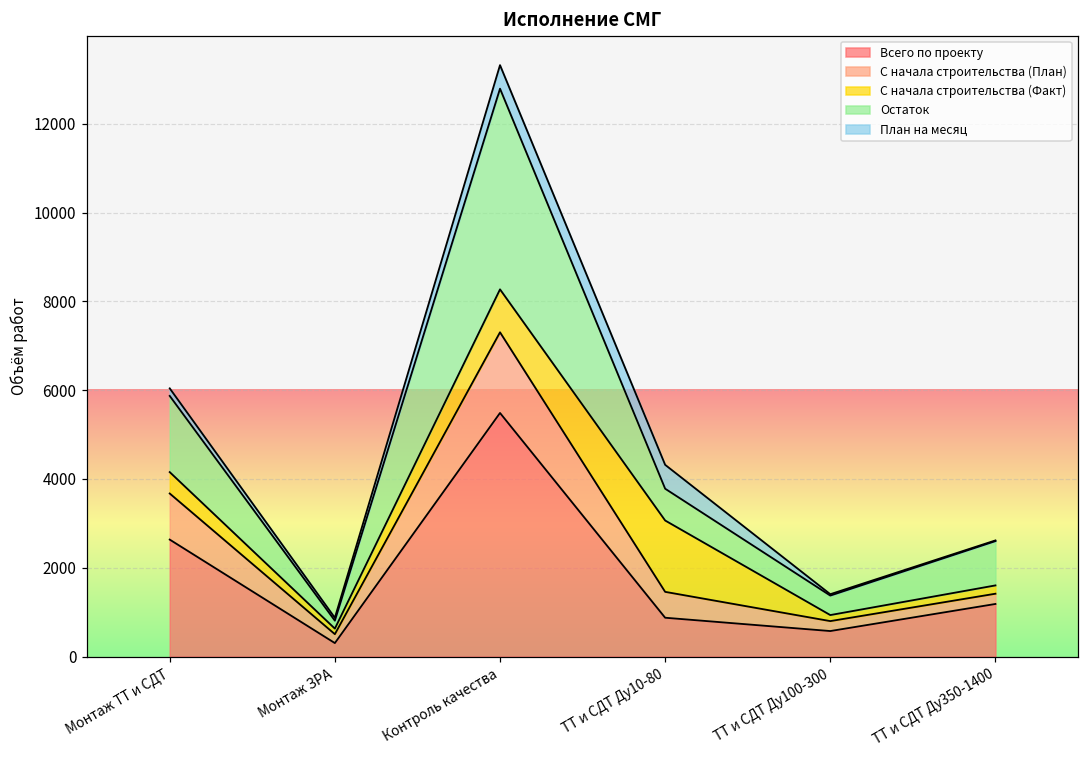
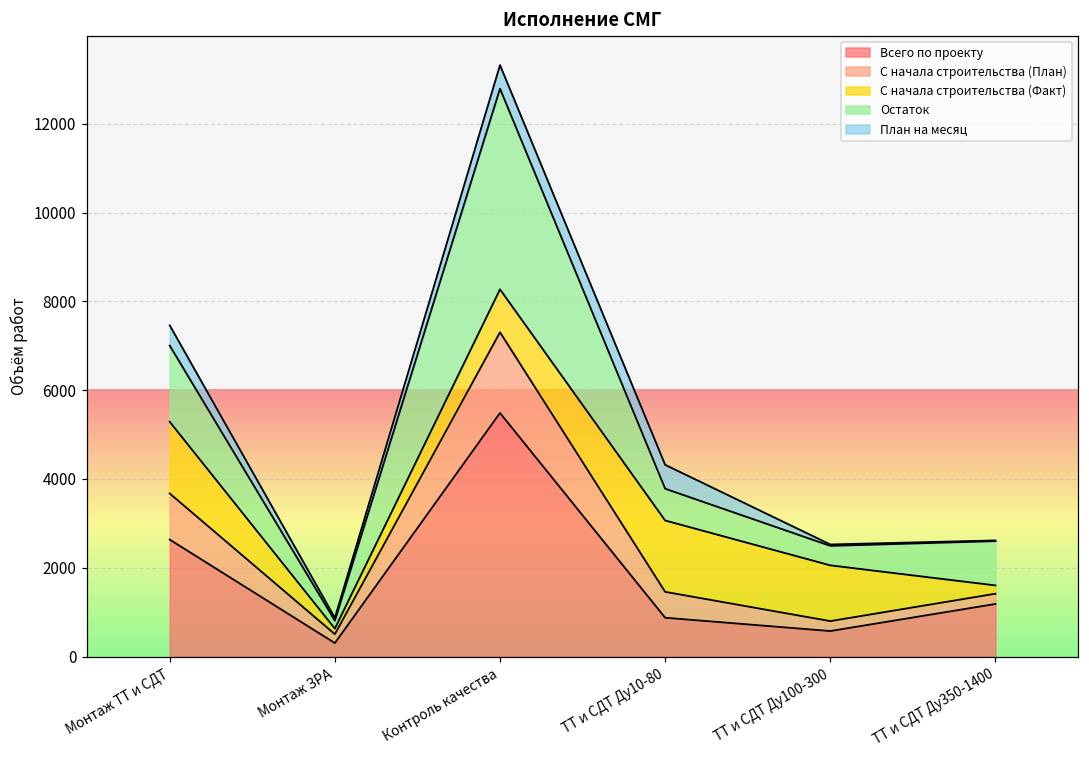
С начала строительства (Факт), Монтаж ТТ и СДТ: 500 -> 1600
План на месяц, Монтаж ТТ и СДТ: 200 -> 500
С начала строительства (Факт), ТТ и СДТ Ду100-300: 100 -> 1300
